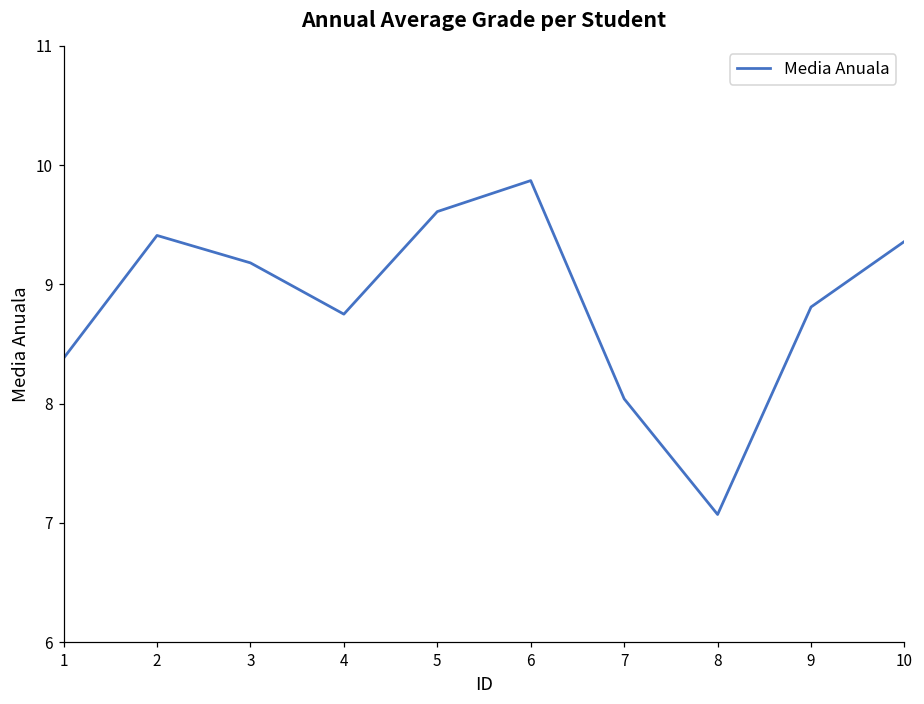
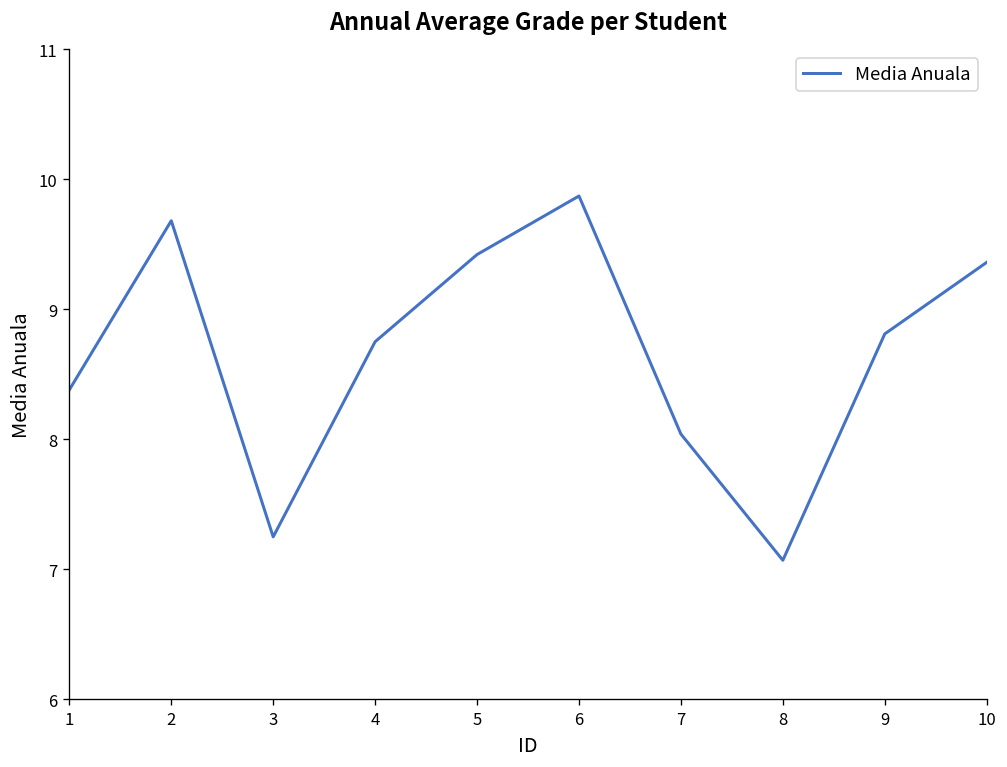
2: 9.41 -> 9.68
3: 9.18 -> 7.25
5: 9.61 -> 9.42
